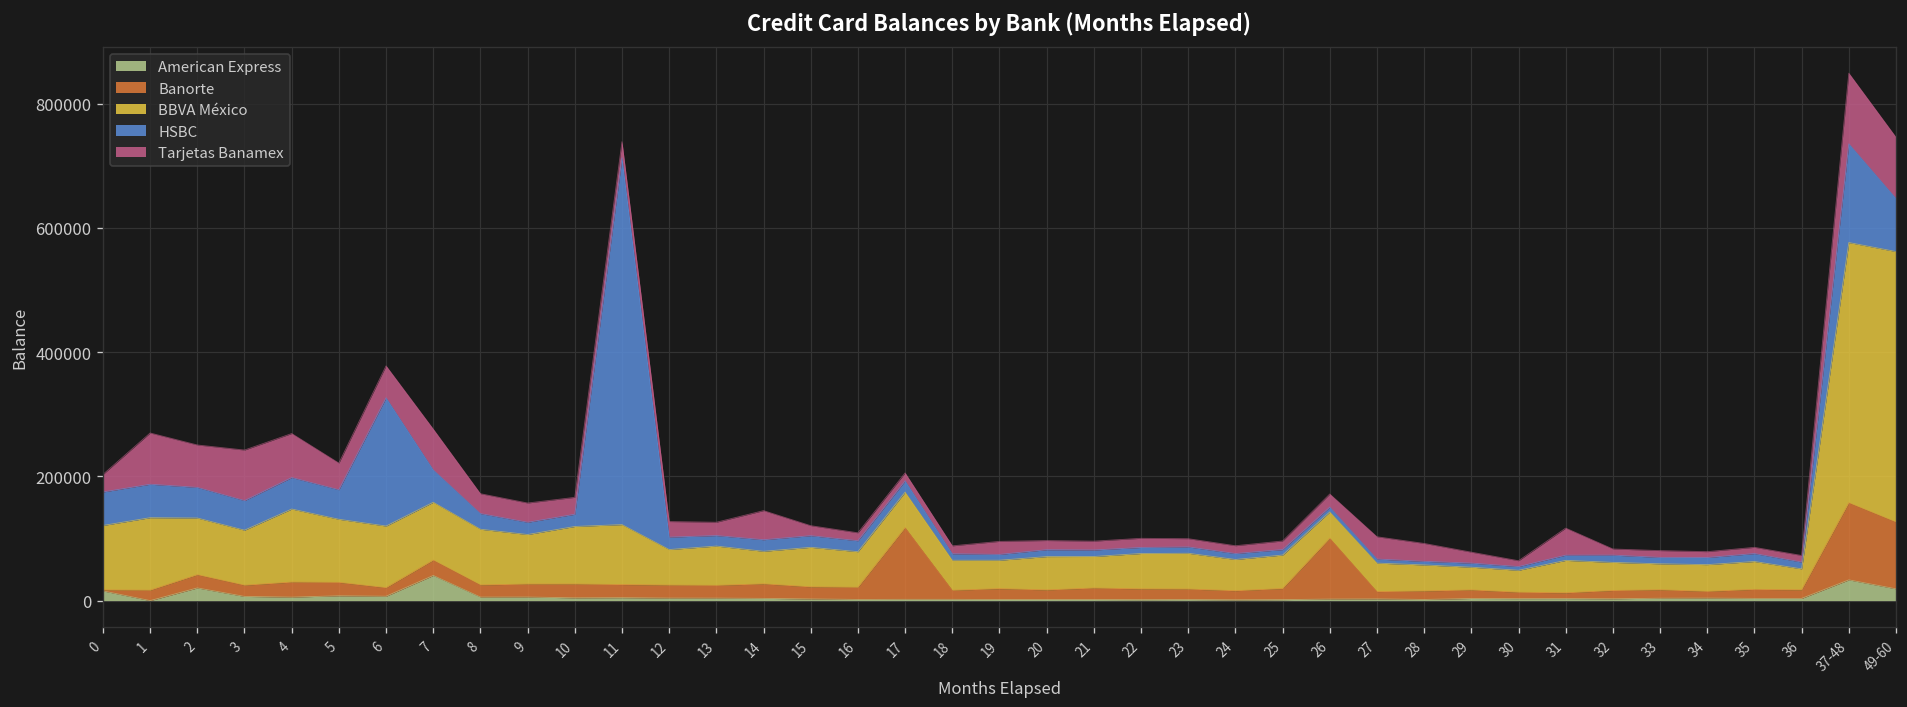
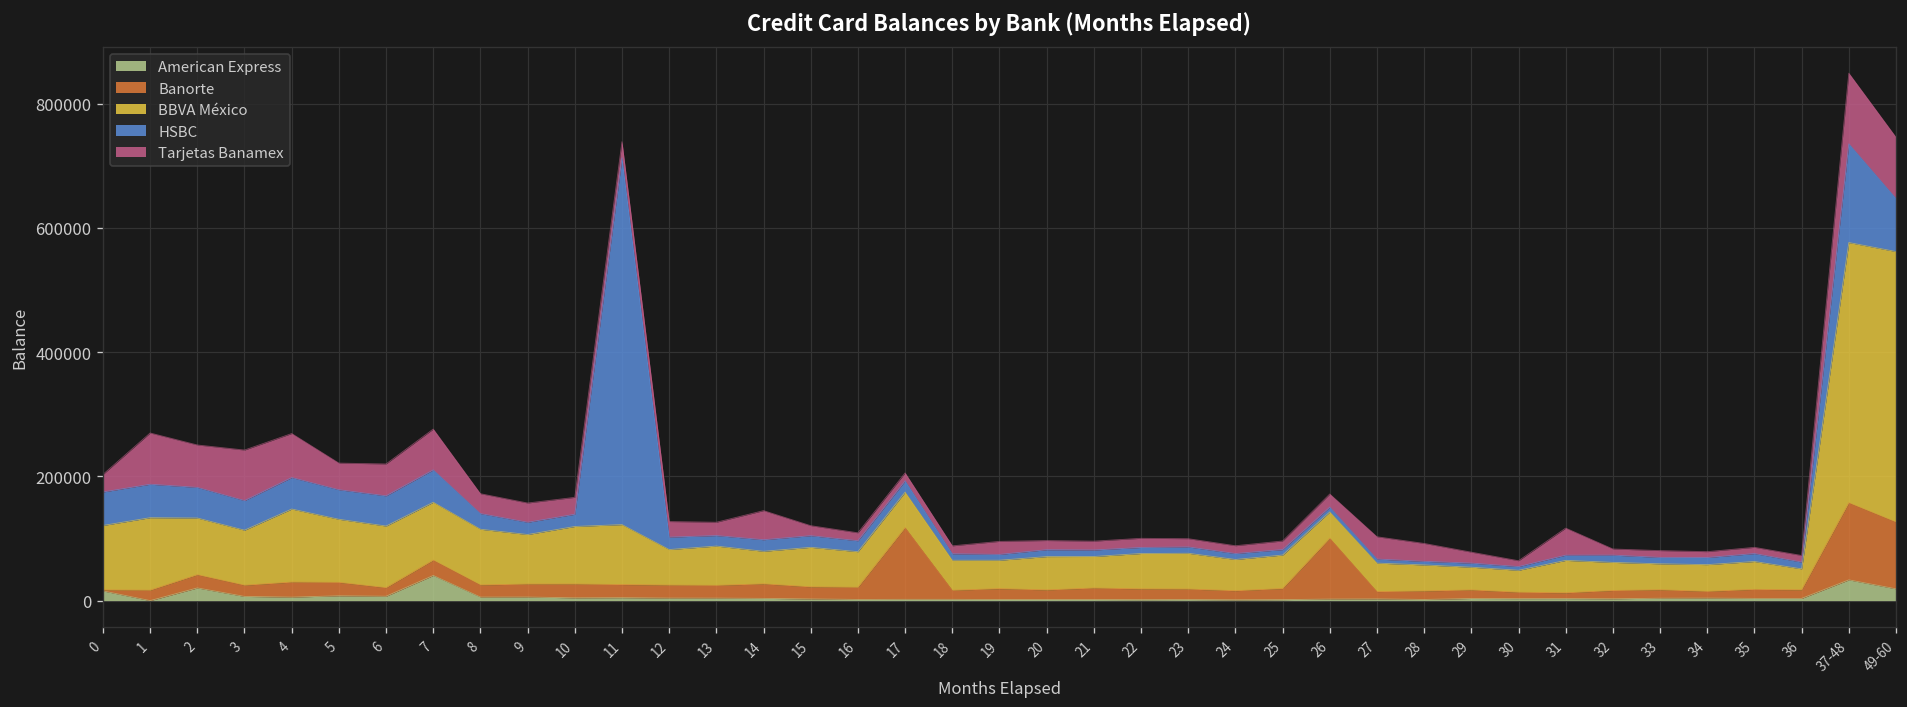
HSBC, 6: 210000 -> 50000
